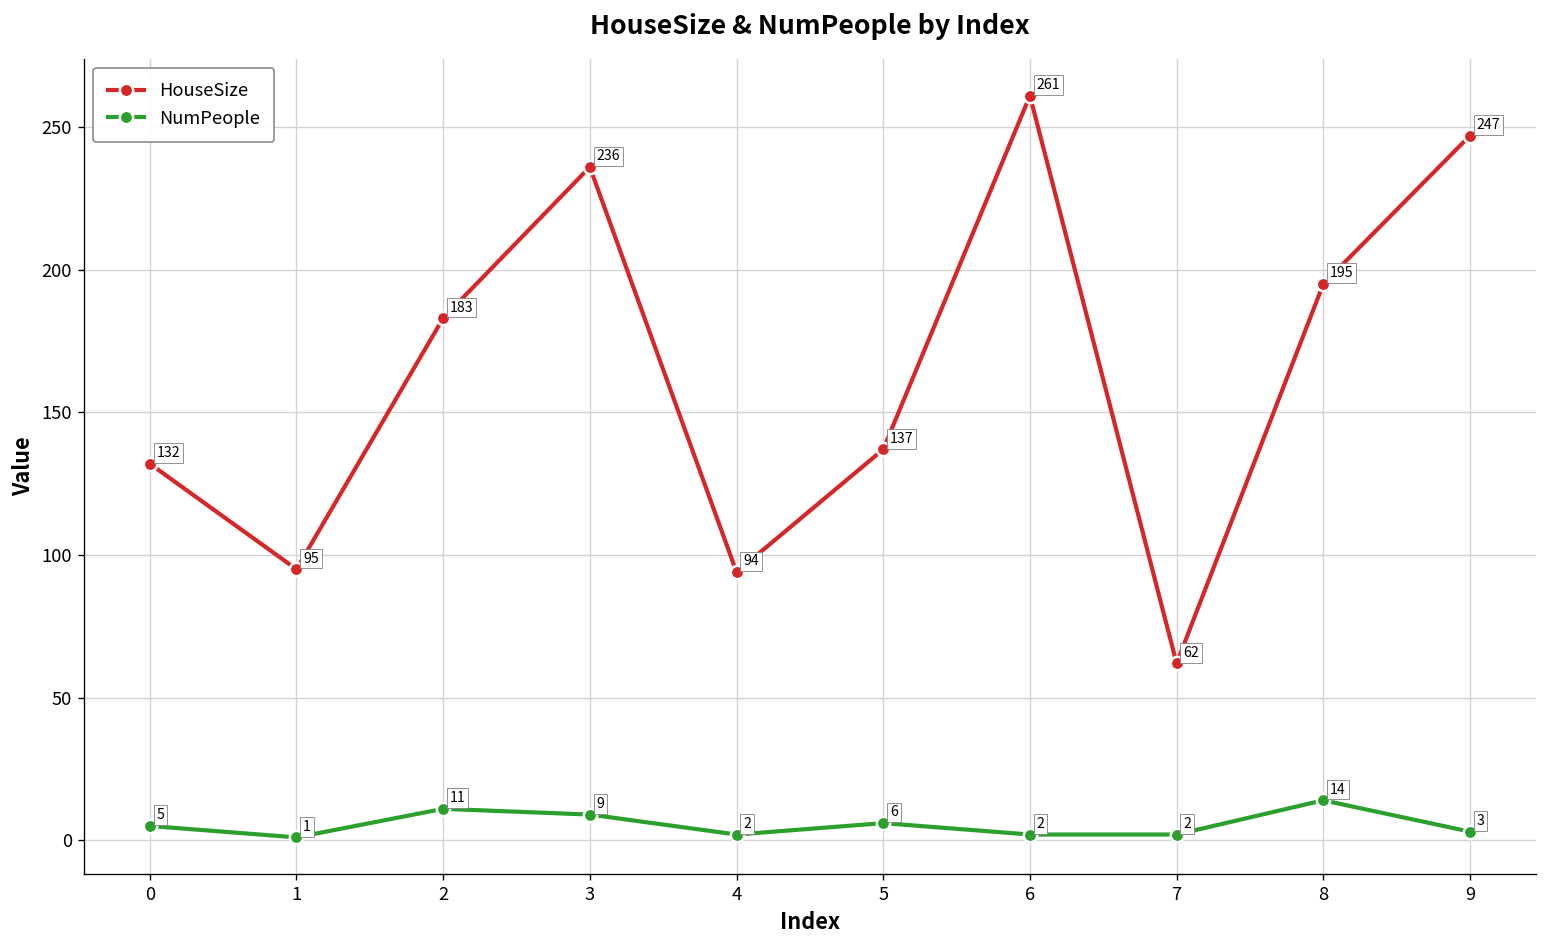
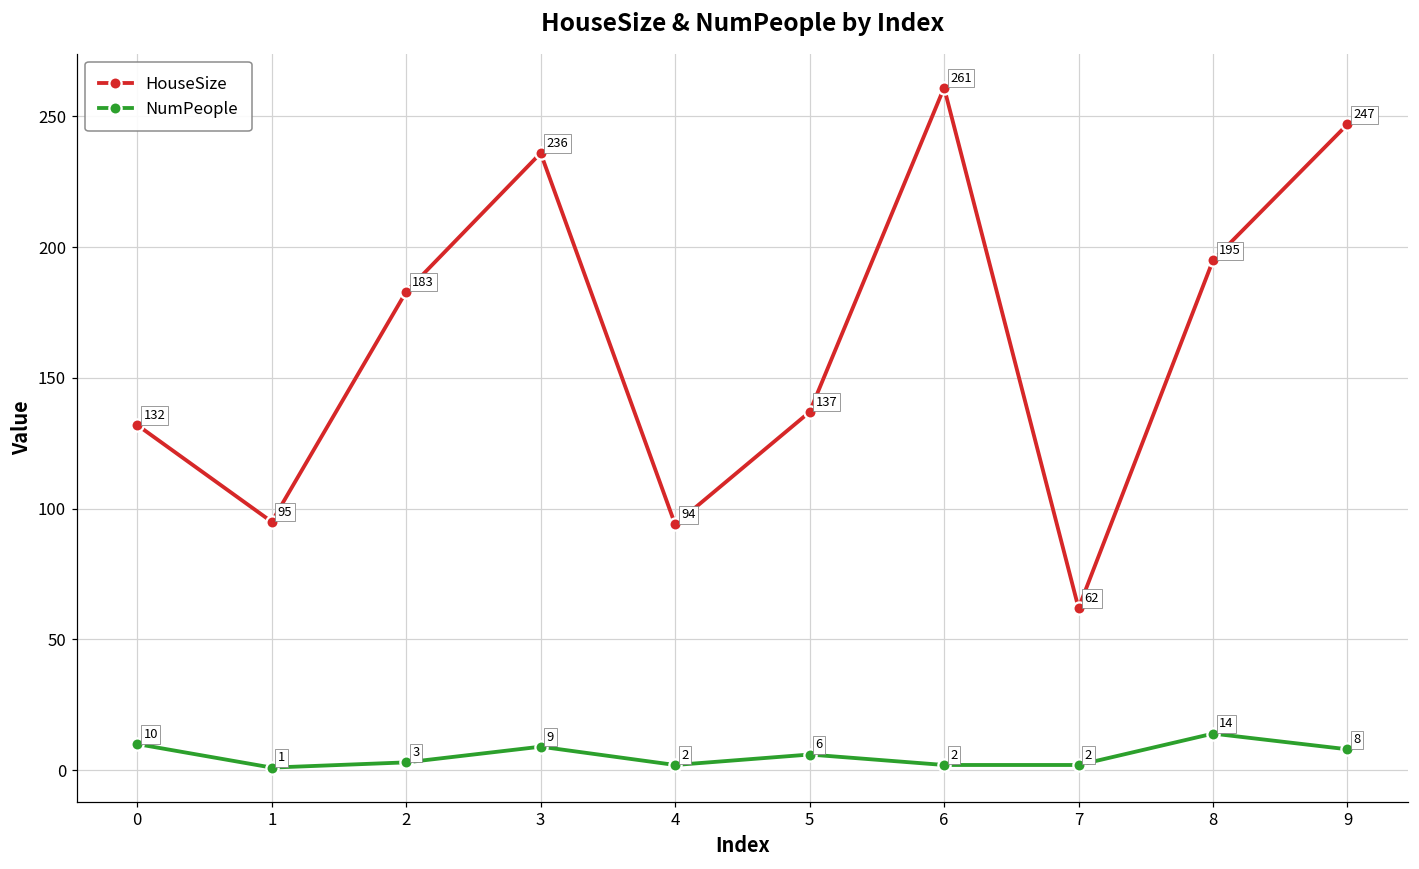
NumPeople, 0: 5 -> 10
NumPeople, 2: 11 -> 3
NumPeople, 9: 3 -> 8
